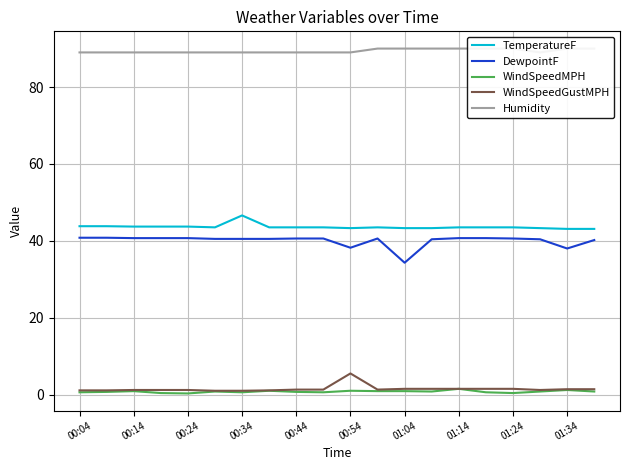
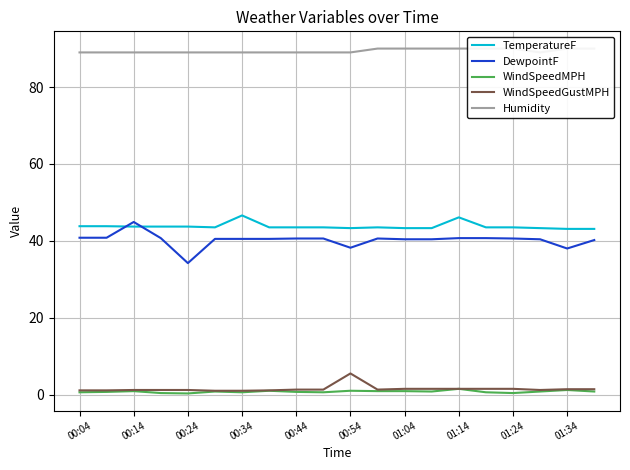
DewpointF, 00:14: 41 -> 45
DewpointF, 00:24: 41 -> 34
DewpointF, 01:04: 34 -> 40
TemperatureF, 01:14: 44 -> 46
